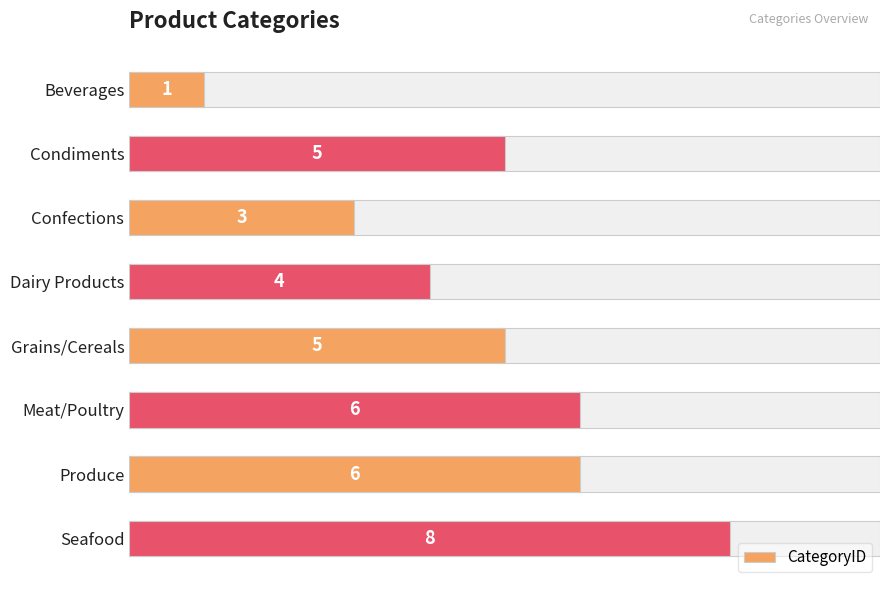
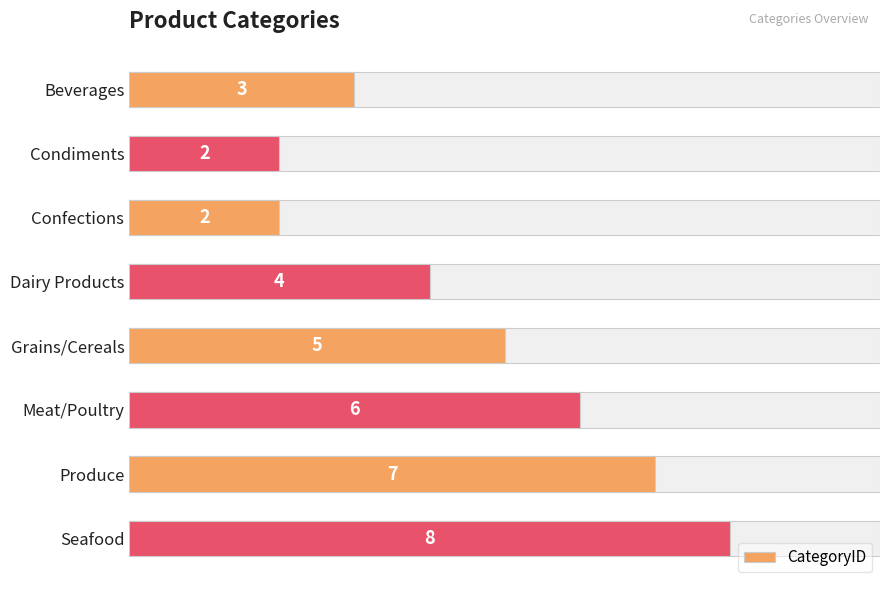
CategoryID, Beverages: 1 -> 3
CategoryID, Condiments: 5 -> 2
CategoryID, Confections: 3 -> 2
CategoryID, Produce: 6 -> 7
